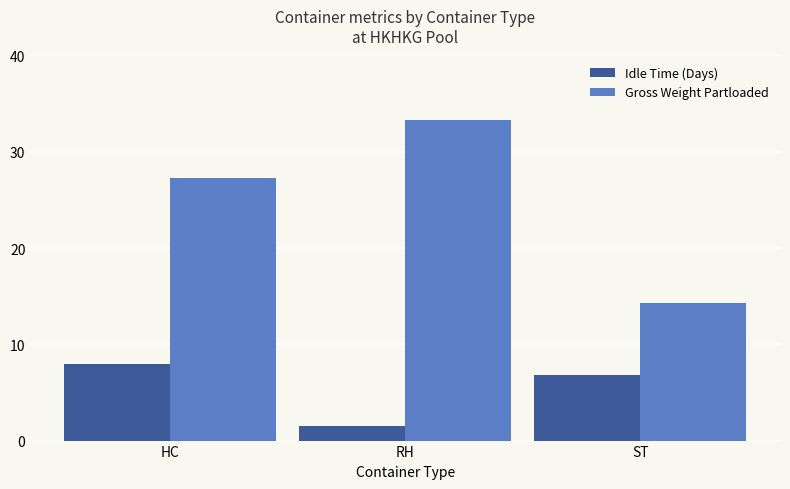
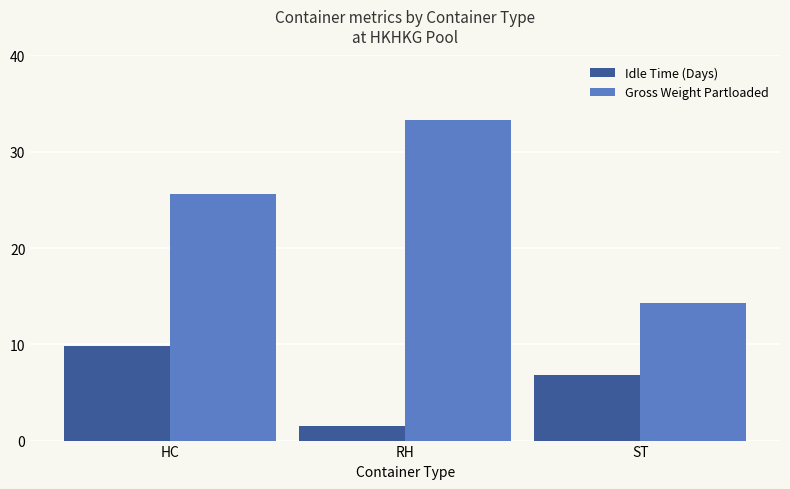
Idle Time (Days), HC: 8 -> 10
Gross Weight Partloaded, HC: 27 -> 26
